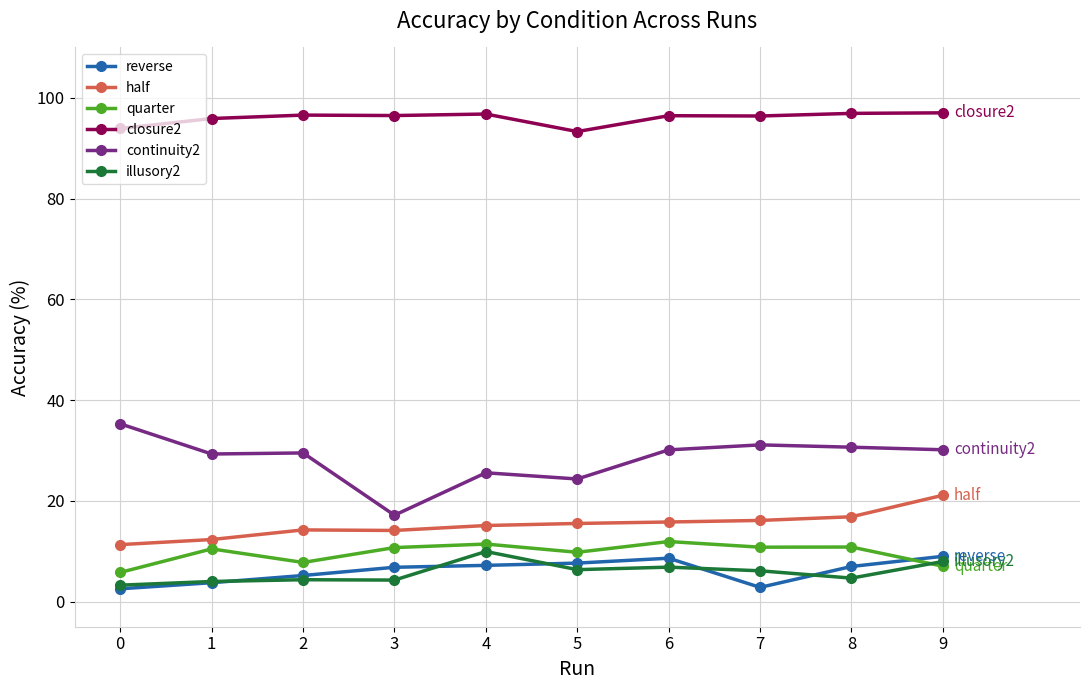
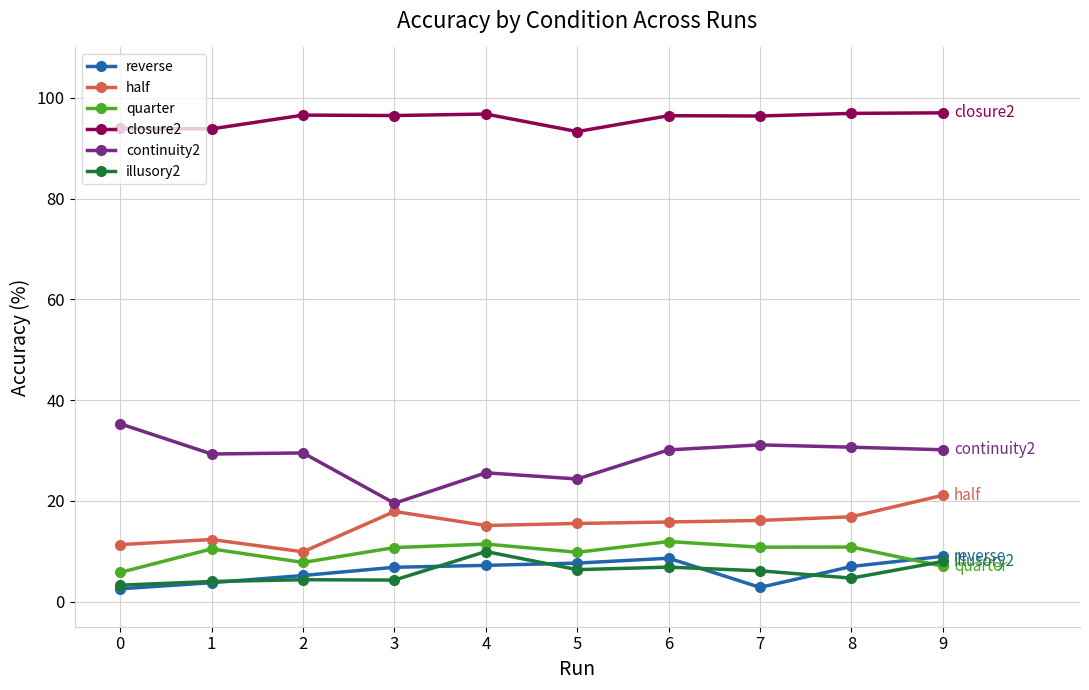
closure2, 1: 96 -> 94
half, 2: 14 -> 10
half, 3: 14 -> 18
continuity2, 3: 17 -> 20
